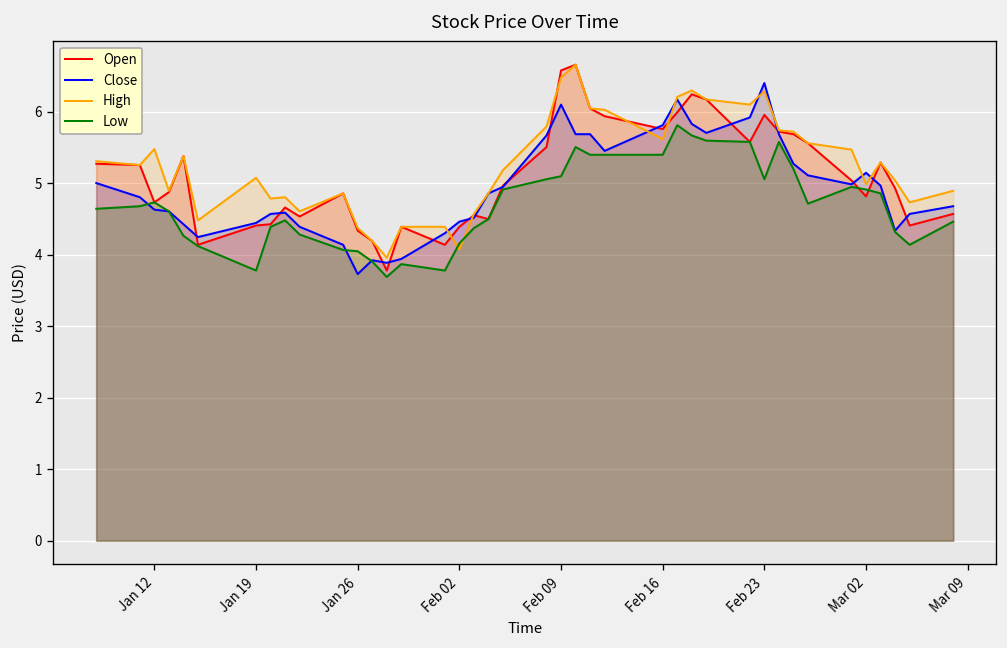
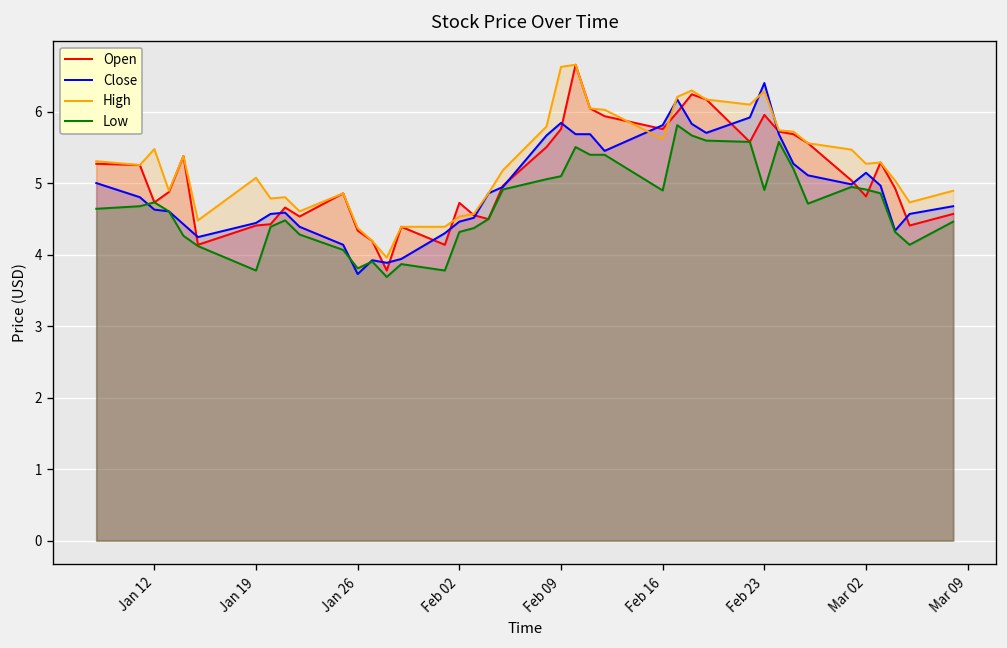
Low, Jan 26: 4.1 -> 3.8
Open, Feb 02: 4.4 -> 4.7
High, Feb 02: 4.1 -> 4.5
Low, Feb 02: 4.2 -> 4.3
Open, Feb 09: 6.6 -> 5.8
Close, Feb 09: 6.1 -> 5.8
High, Feb 09: 6.5 -> 6.6
Low, Feb 16: 5.4 -> 4.9
Low, Feb 23: 5.1 -> 4.9
High, Mar 02: 5.0 -> 5.3
